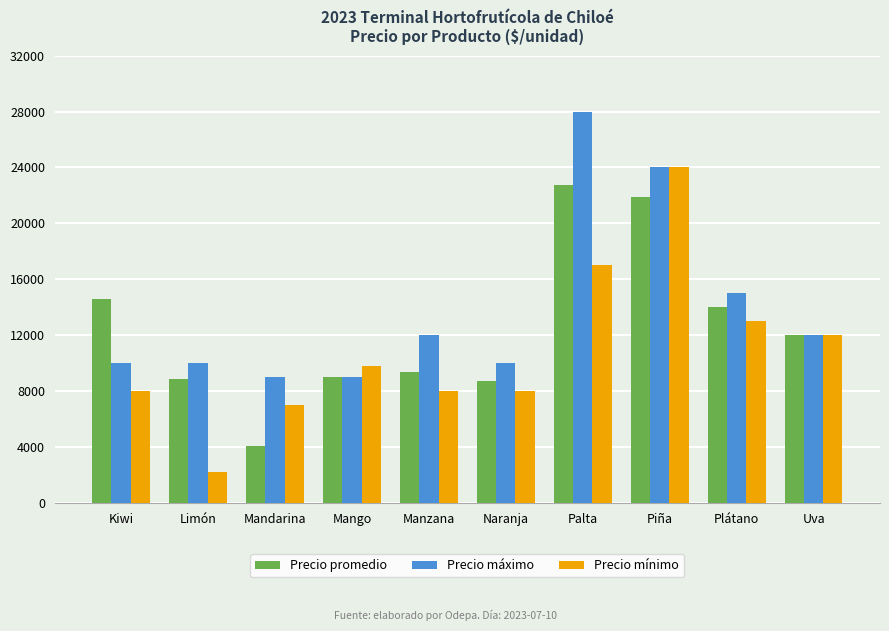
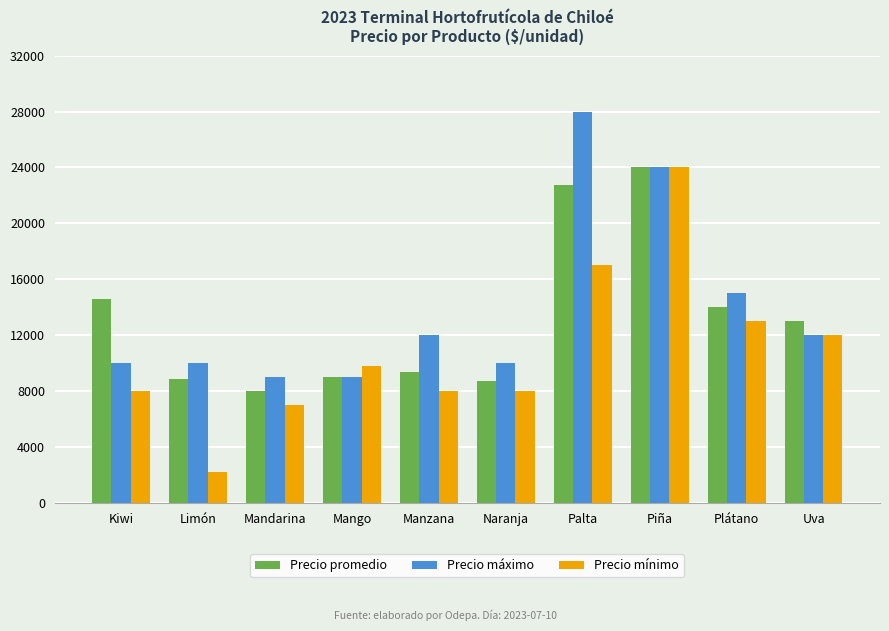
Precio promedio, Mandarina: 4100 -> 8000
Precio promedio, Piña: 21900 -> 24000
Precio promedio, Uva: 12000 -> 13000
